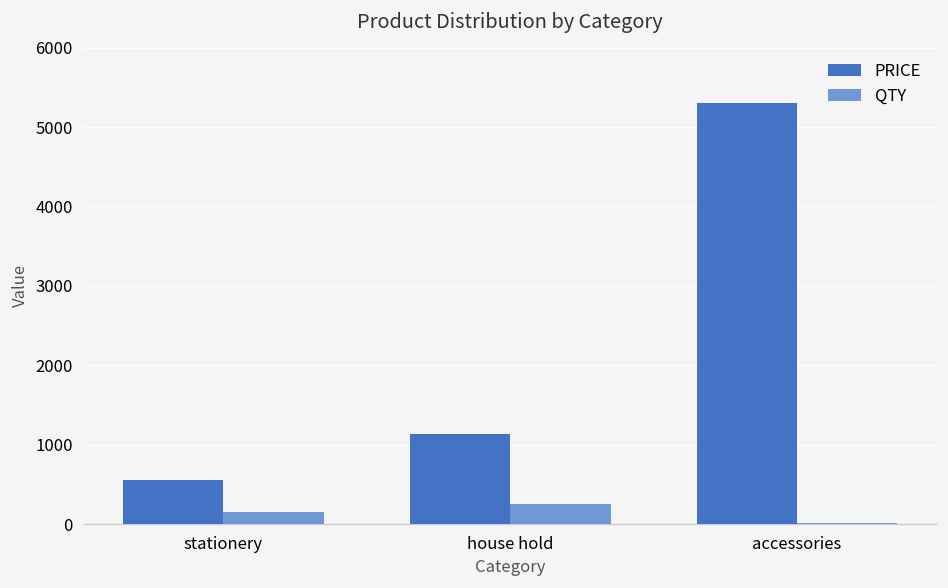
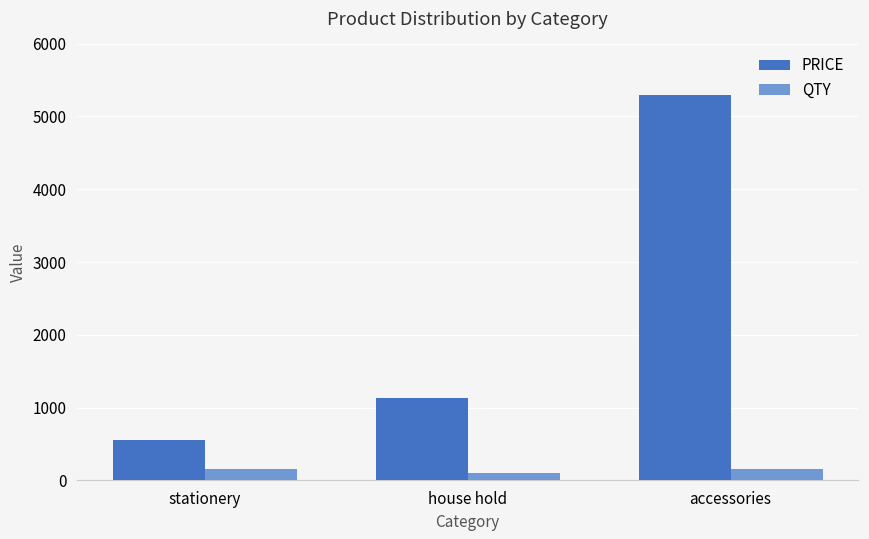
QTY, house hold: 200 -> 100
QTY, accessories: 0 -> 200
